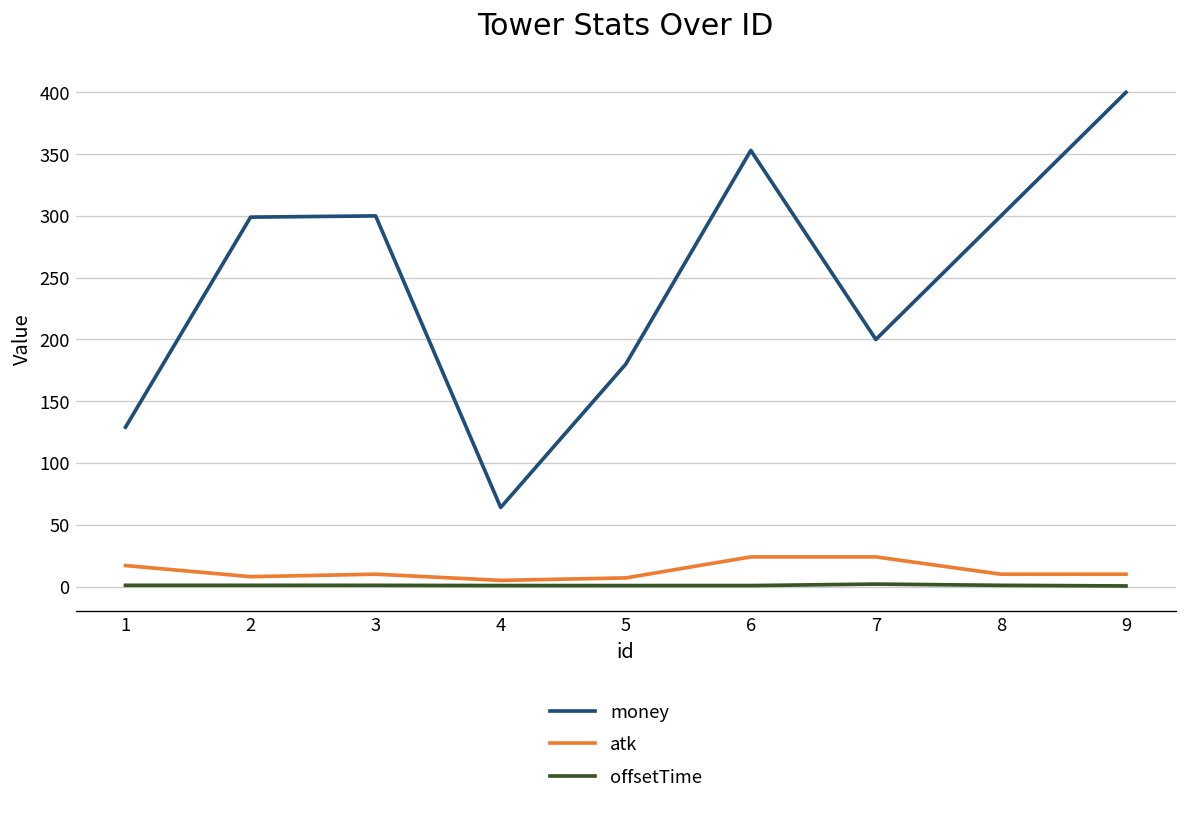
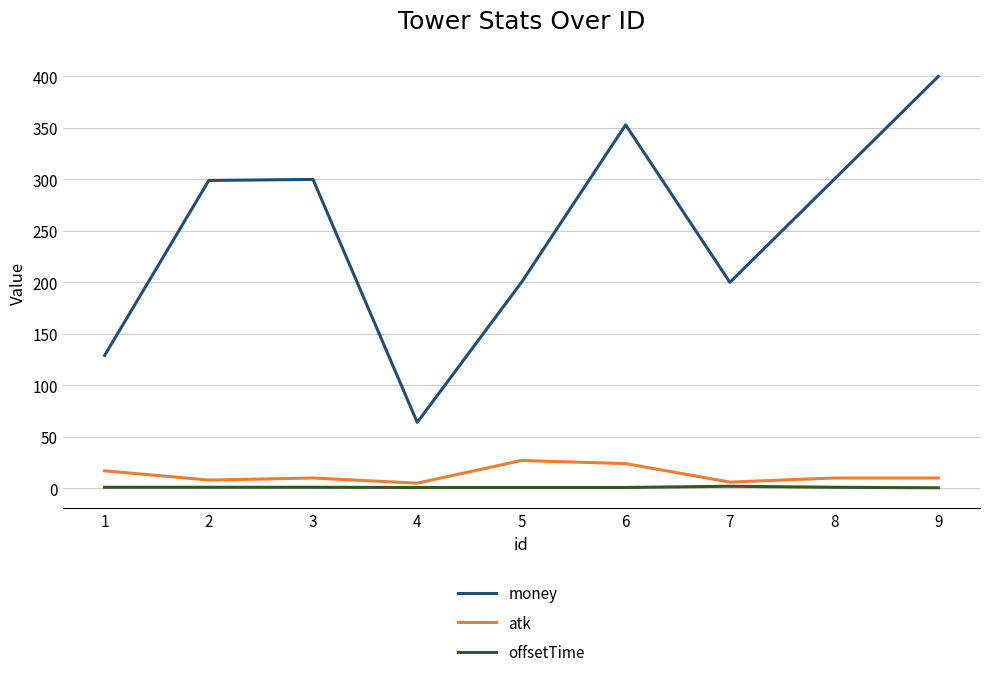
money, 5: 180 -> 200
atk, 5: 7 -> 27
atk, 7: 24 -> 6
